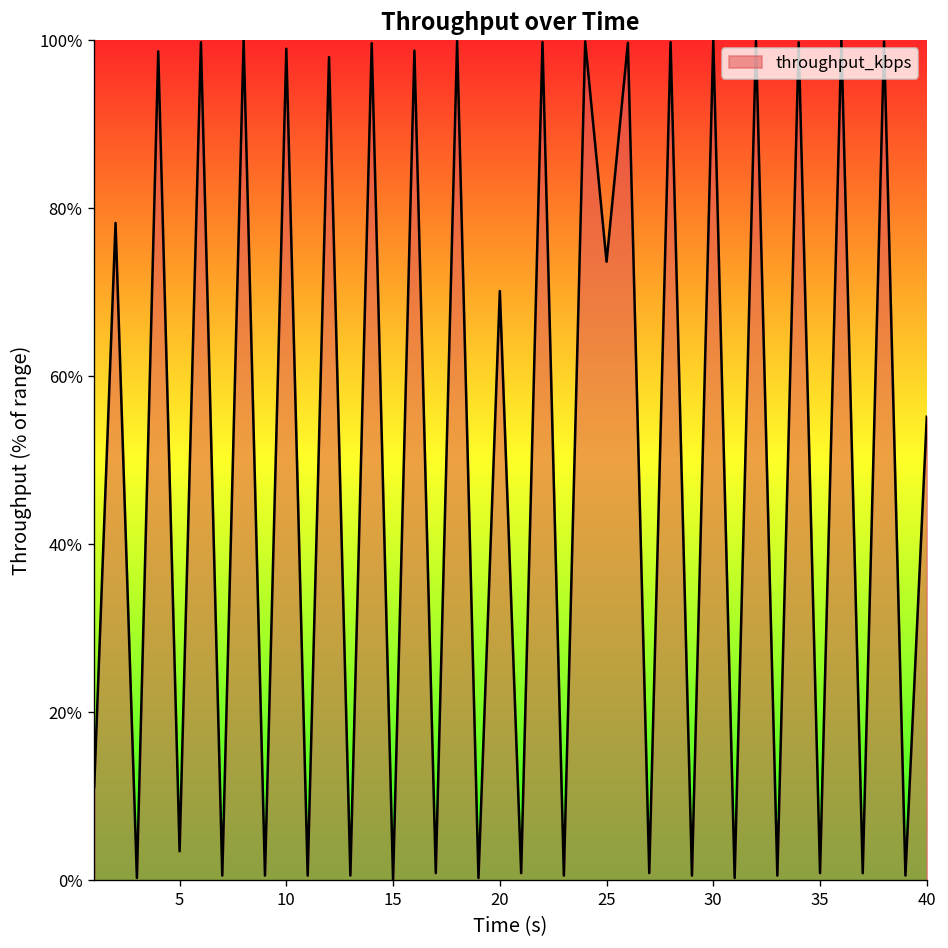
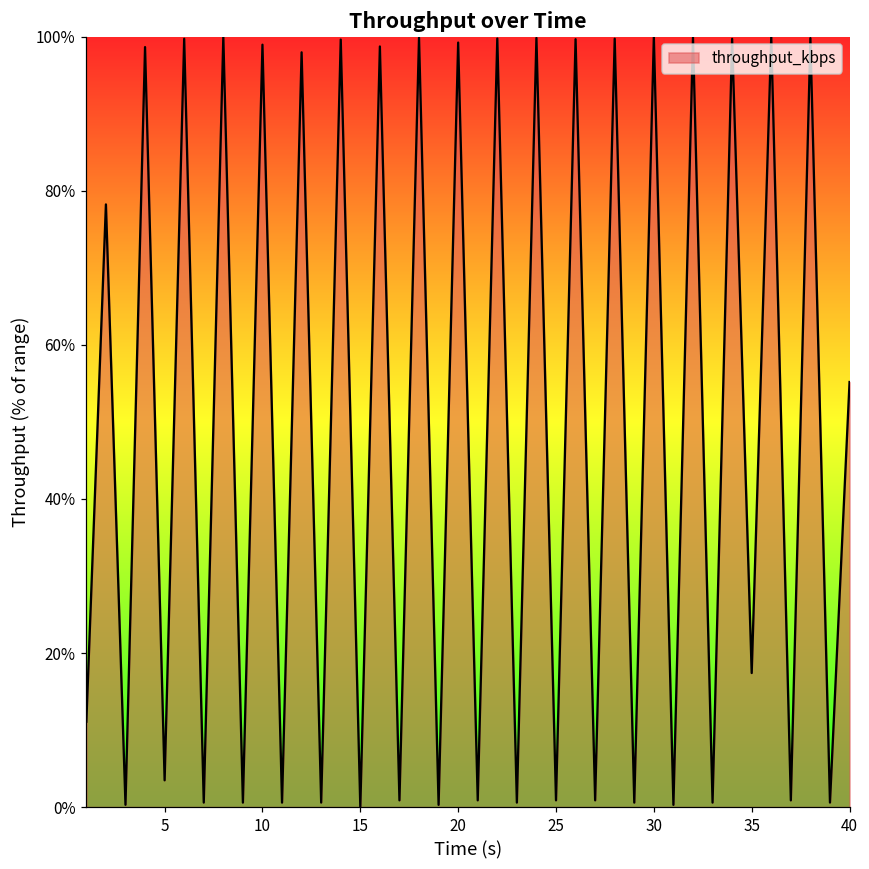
20: 70% -> 99%
25: 74% -> 1%
35: 1% -> 17%
